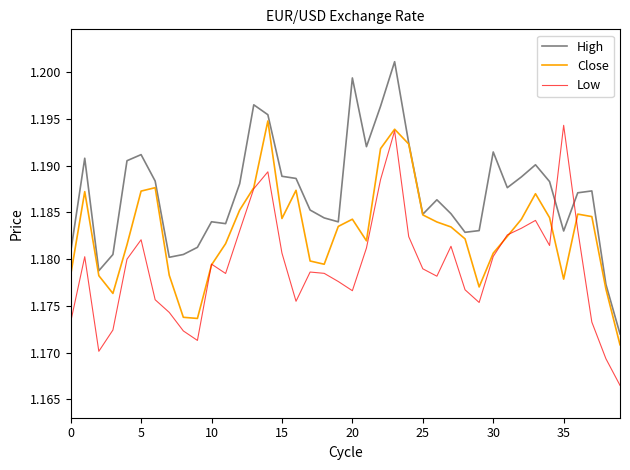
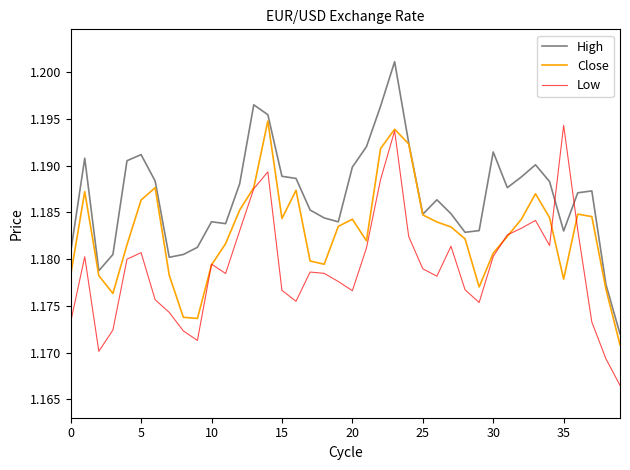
Close, 5: 1.187 -> 1.186
Low, 5: 1.182 -> 1.181
Low, 15: 1.181 -> 1.177
High, 20: 1.199 -> 1.190
